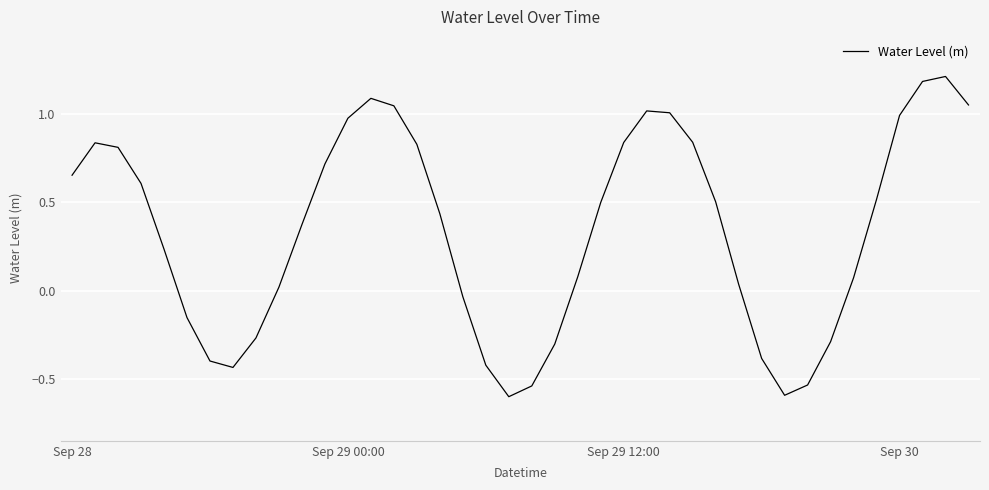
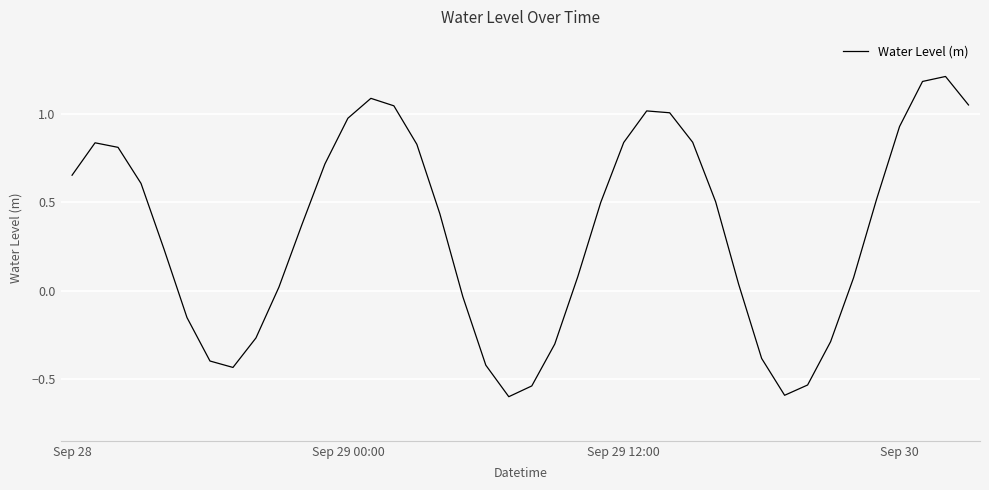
Sep 30: 0.99 -> 0.93
